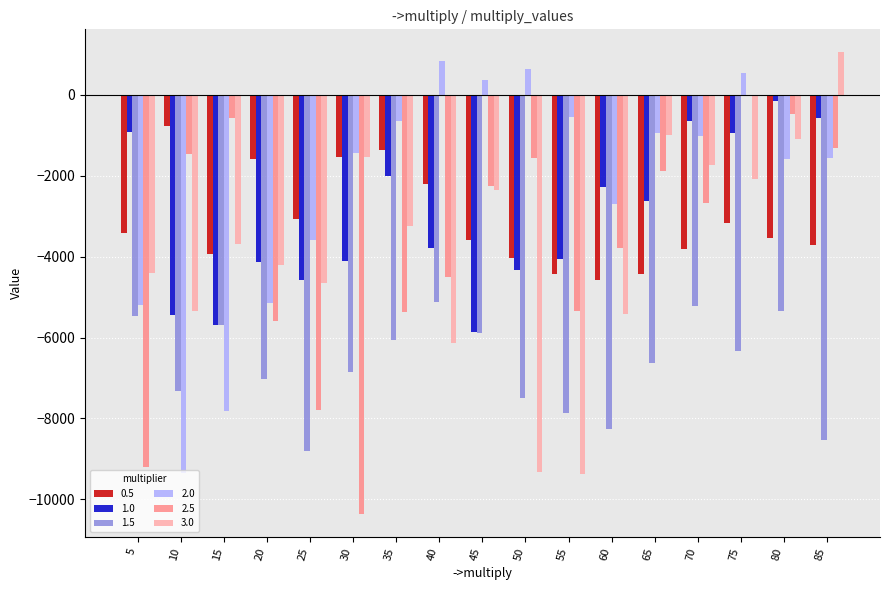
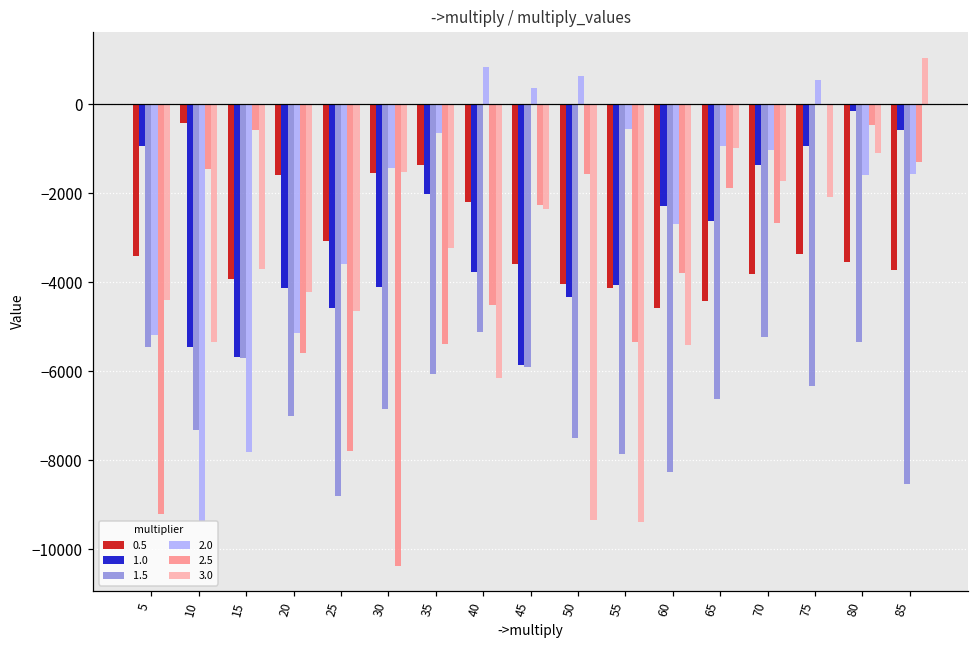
0.5, 10: -800 -> -400
0.5, 55: -4400 -> -4100
1.0, 70: -600 -> -1400
0.5, 75: -3200 -> -3400
